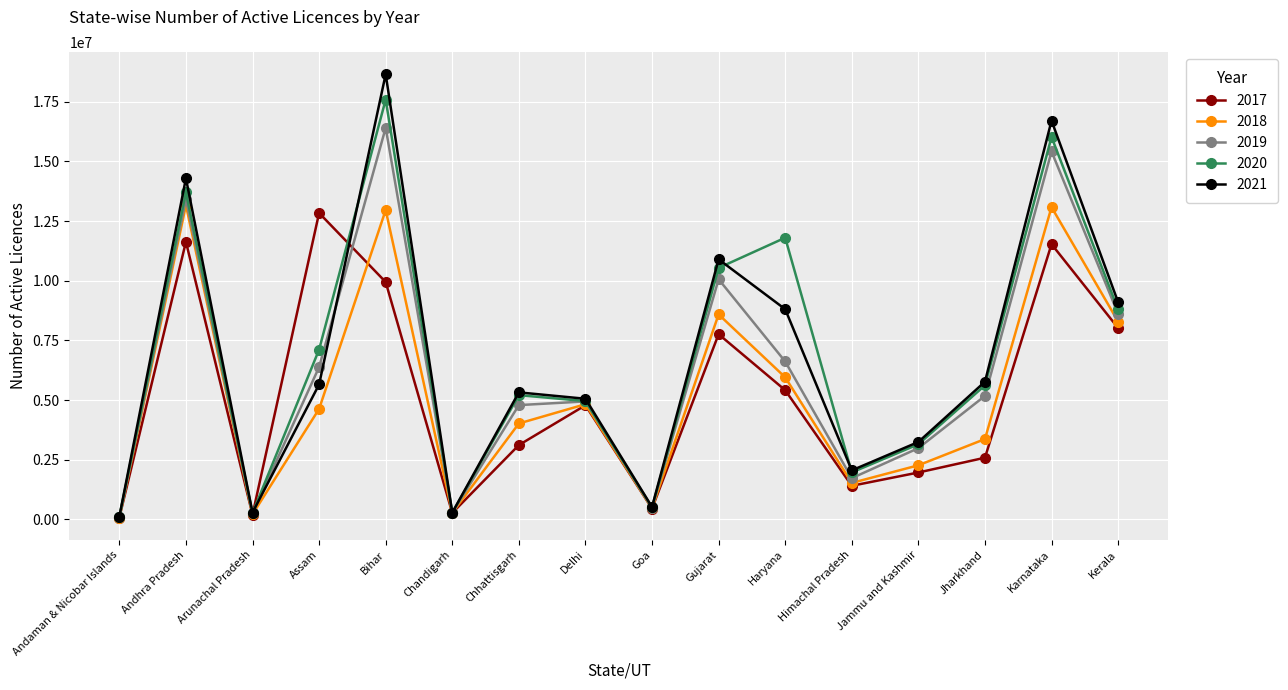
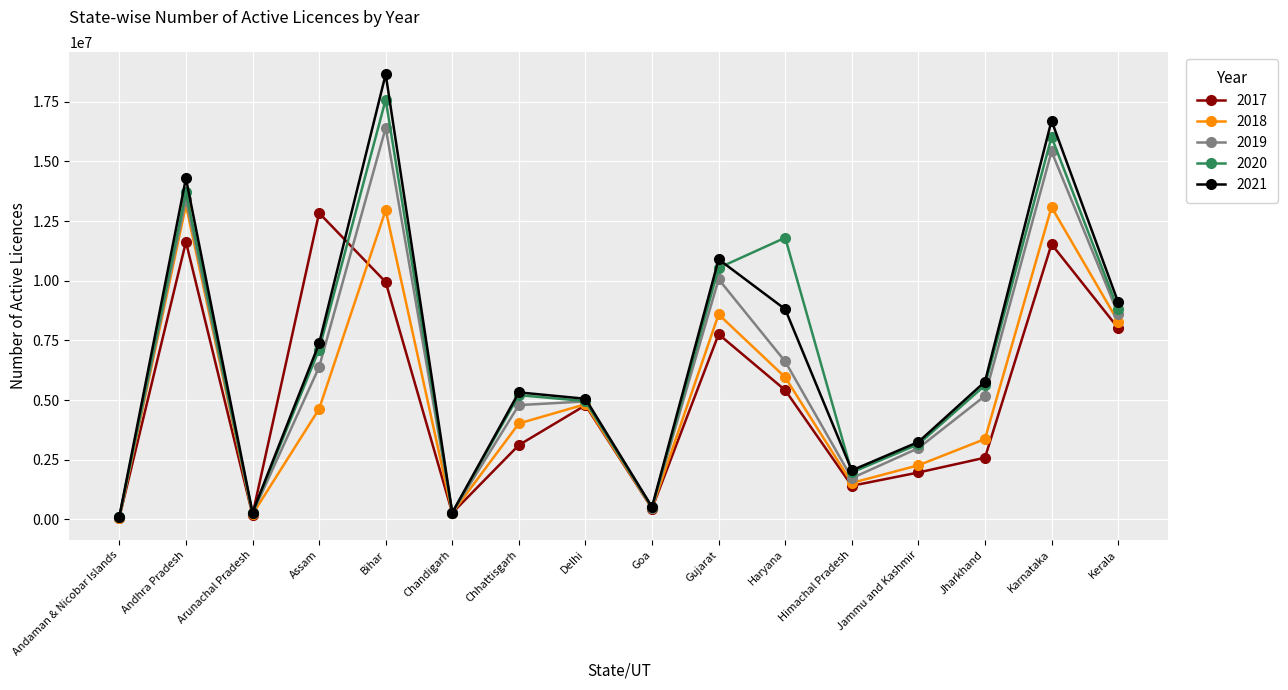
2021, Assam: 5700000 -> 7400000
